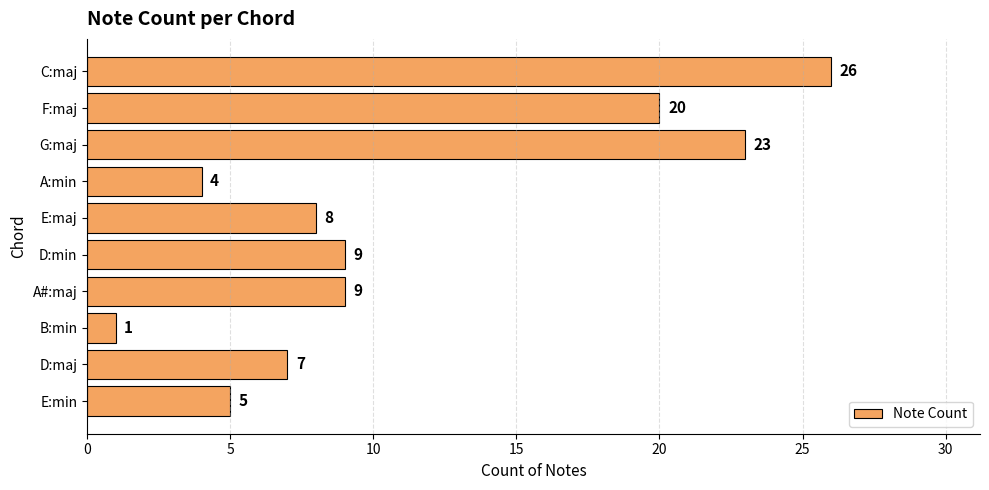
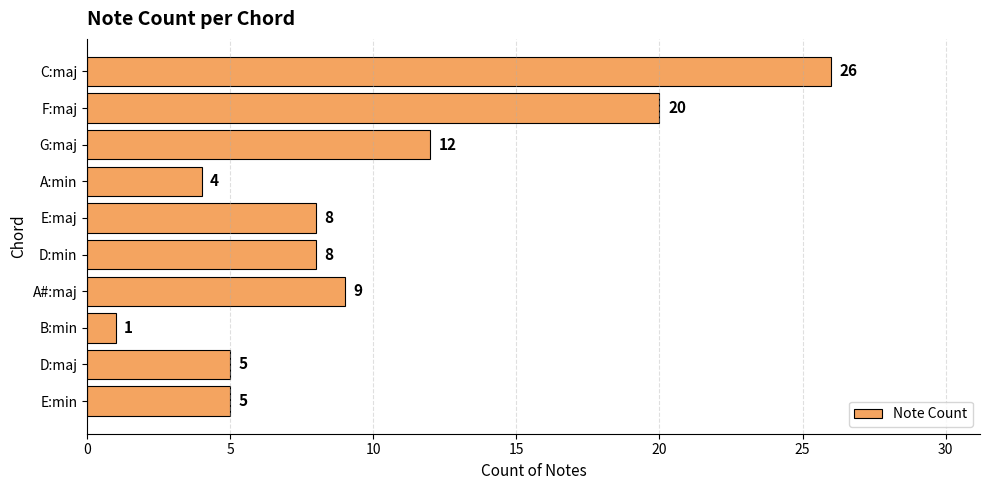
G:maj: 23 -> 12
D:min: 9 -> 8
D:maj: 7 -> 5
